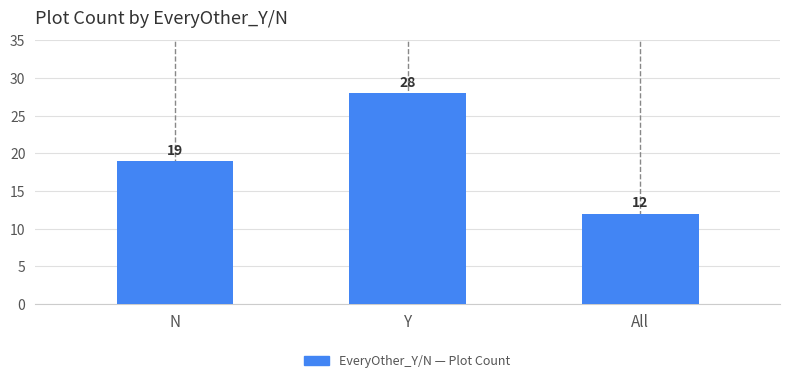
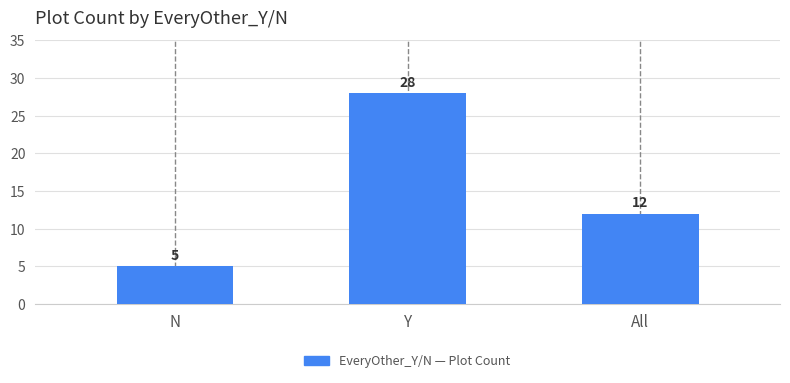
N: 19 -> 5
